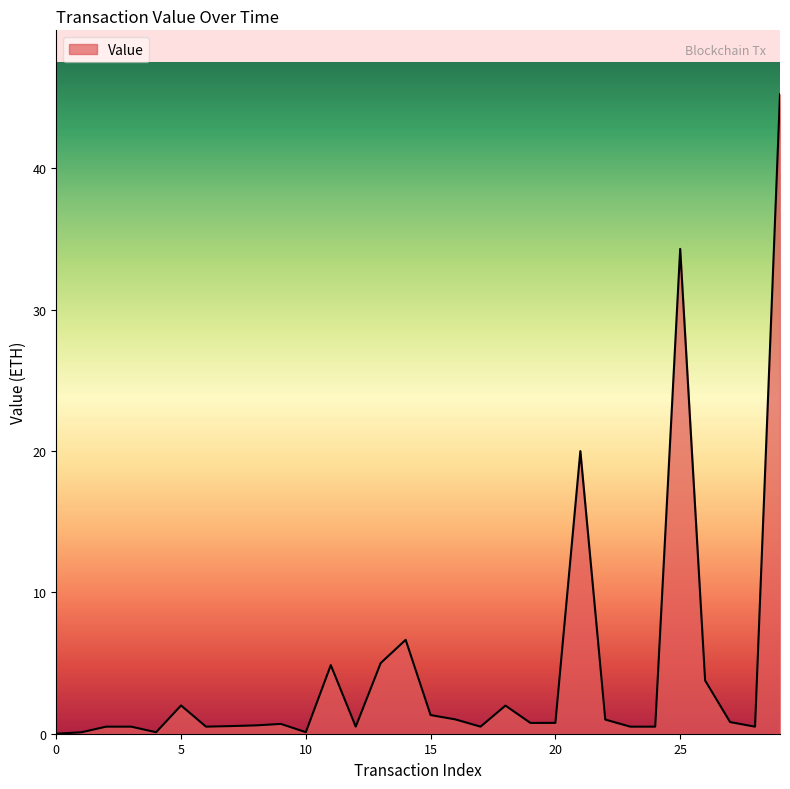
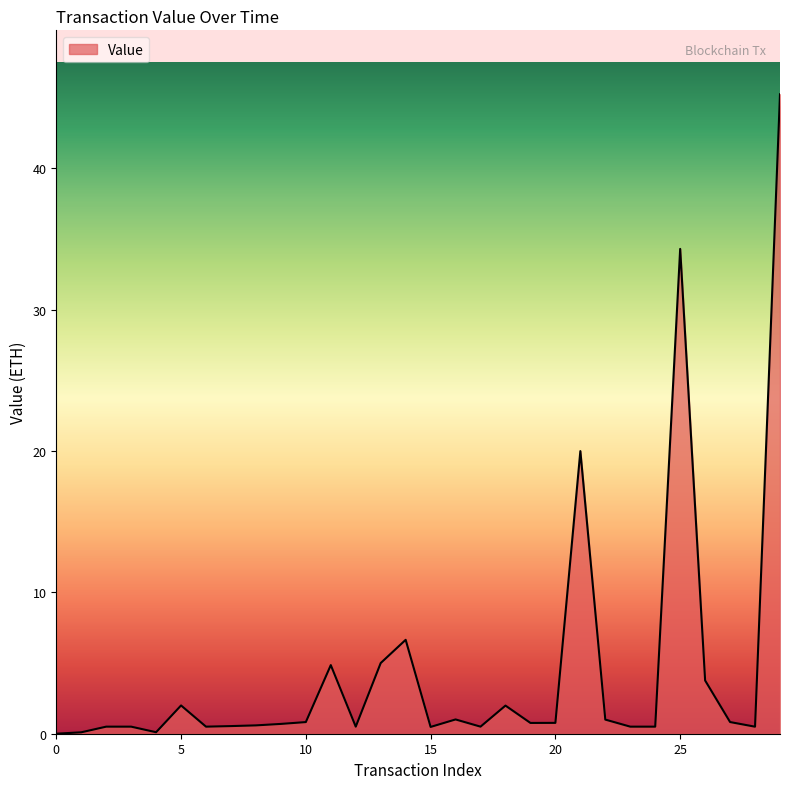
10: 0.1 -> 0.8
15: 1.3 -> 0.5
